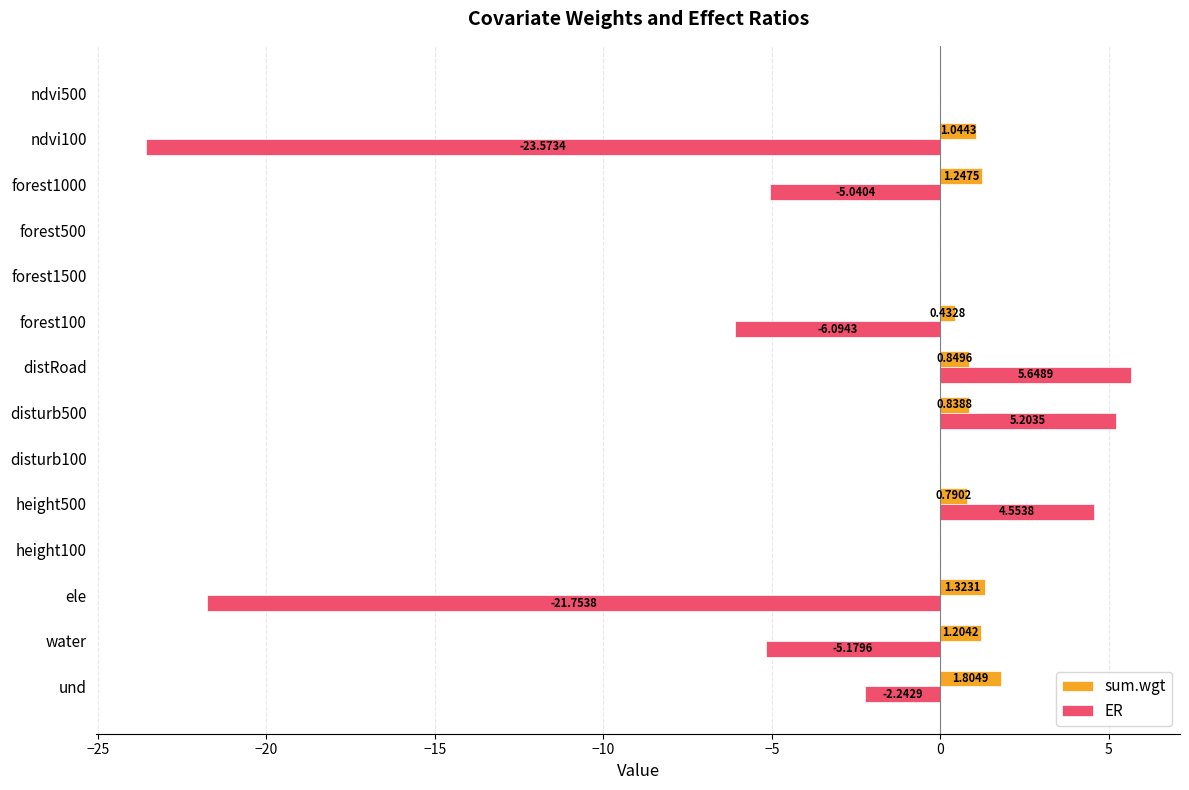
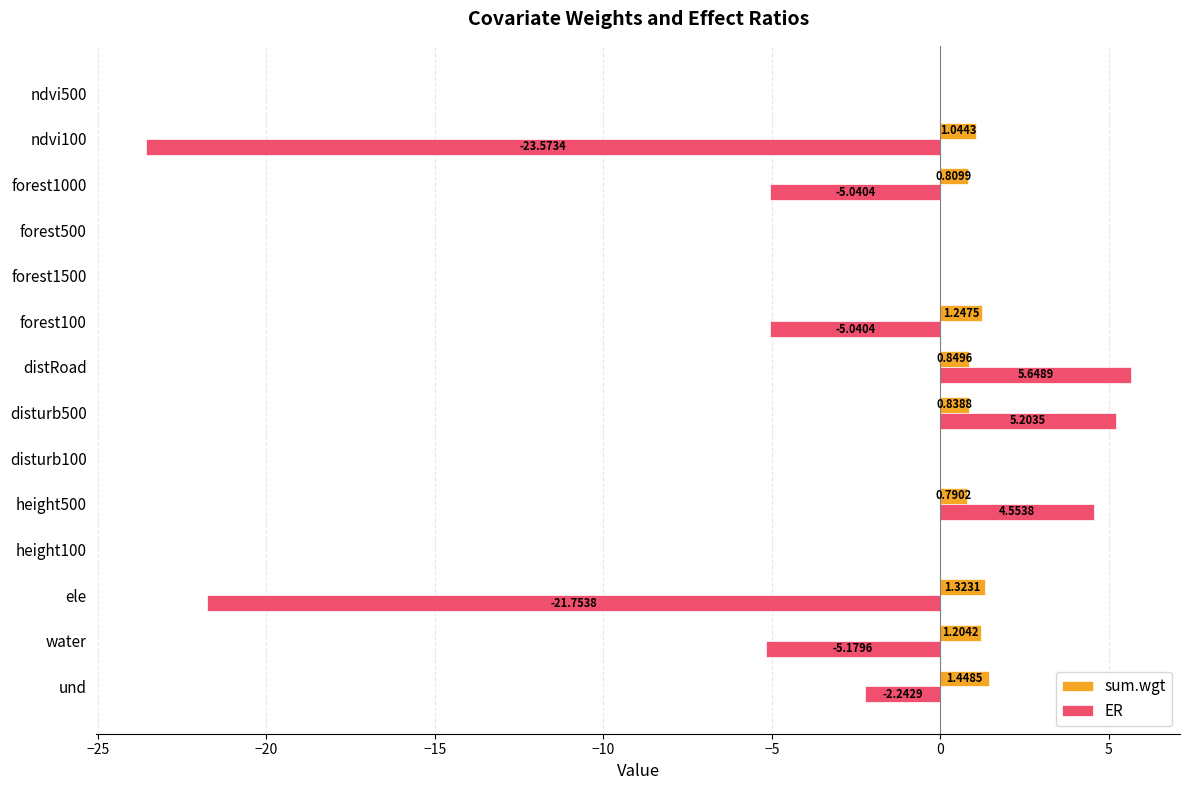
sum.wgt, forest1000: 1.2475 -> 0.8099
sum.wgt, forest100: 0.4328 -> 1.2475
ER, forest100: -6.0943 -> -5.0404
sum.wgt, und: 1.8049 -> 1.4485
